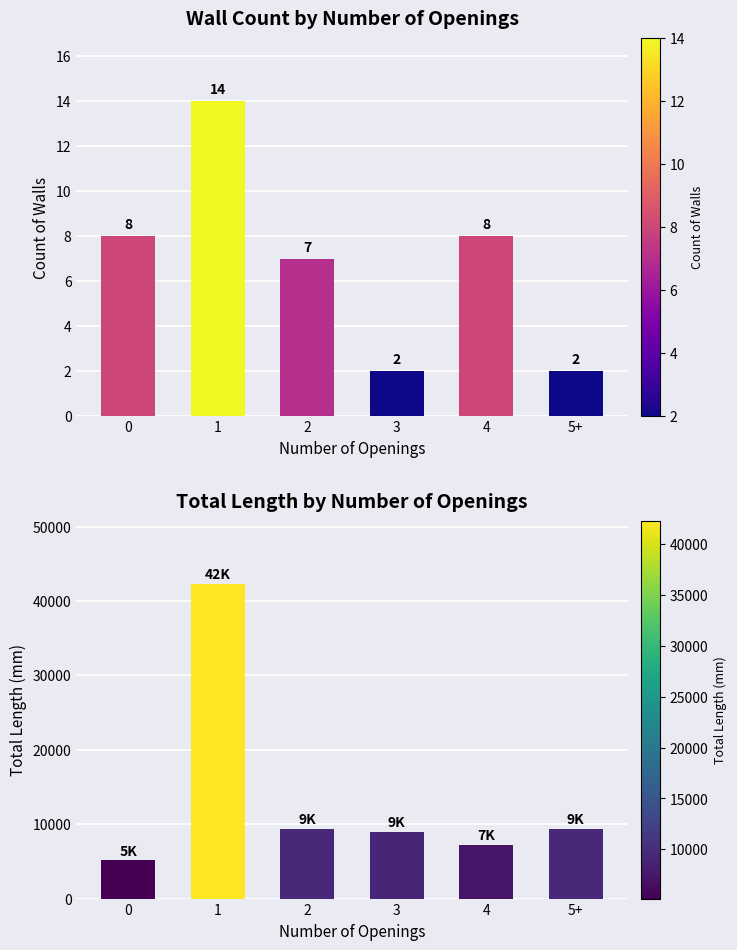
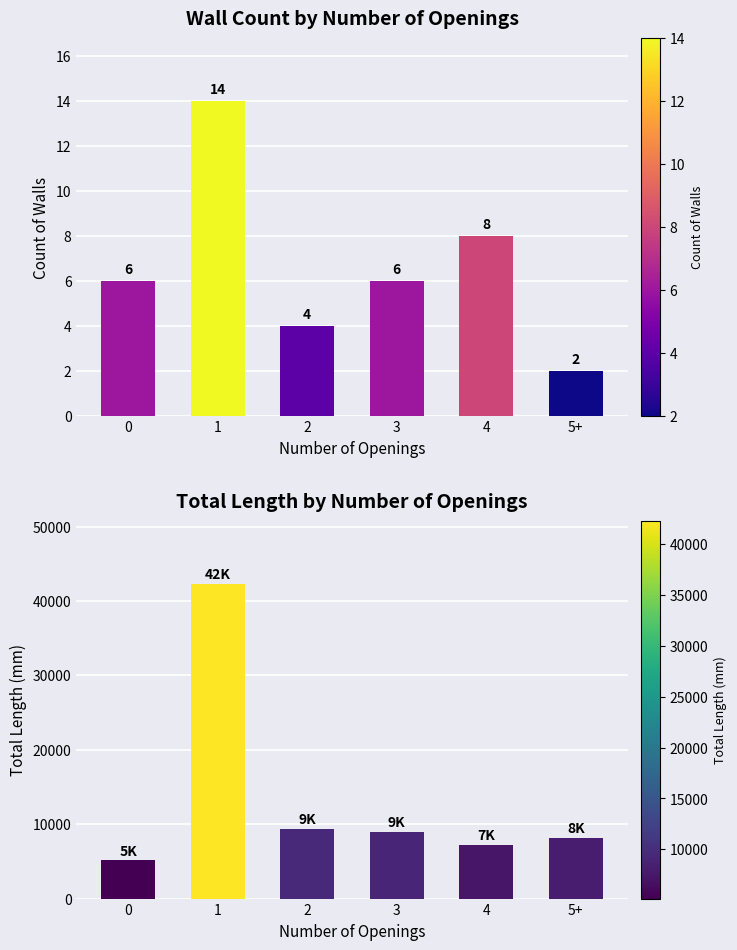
Wall Count by Number of Openings, 0: 8 -> 6
Wall Count by Number of Openings, 2: 7 -> 4
Wall Count by Number of Openings, 3: 2 -> 6
Total Length by Number of Openings, 5+: 9K -> 8K
